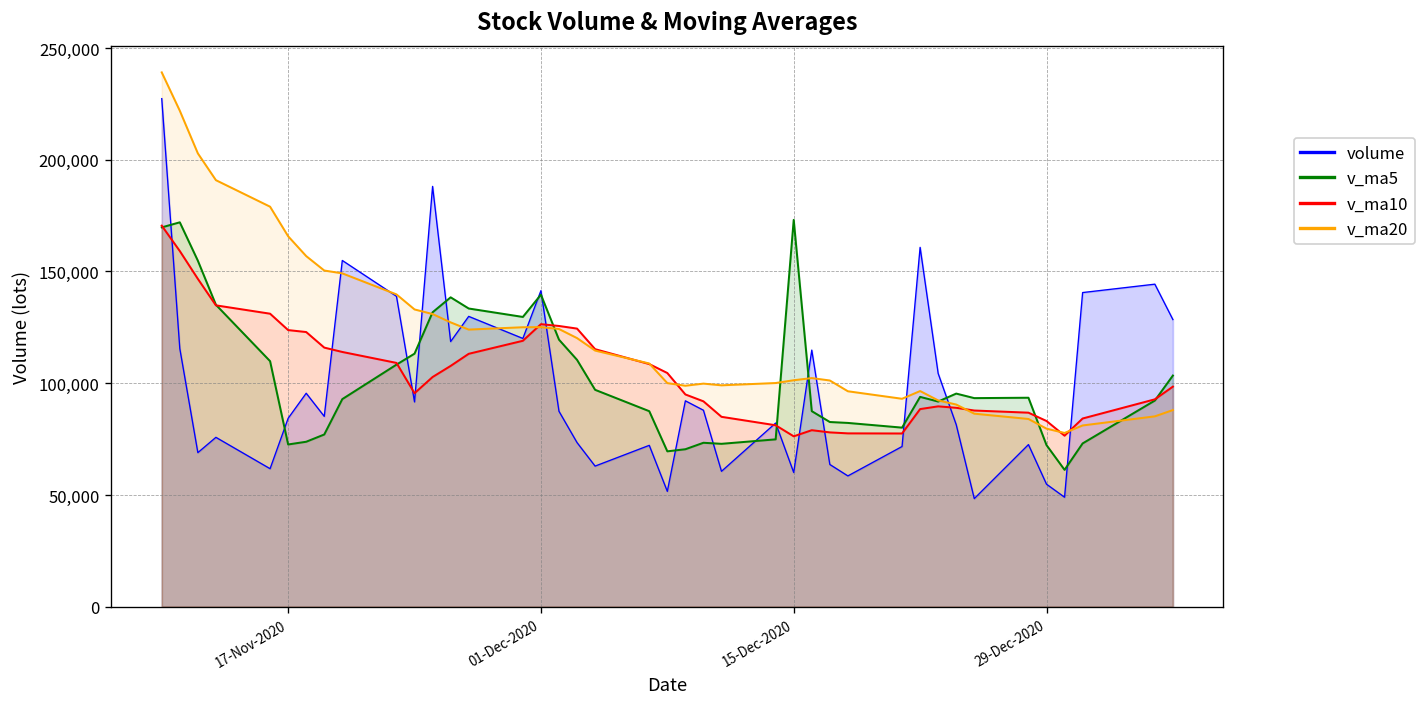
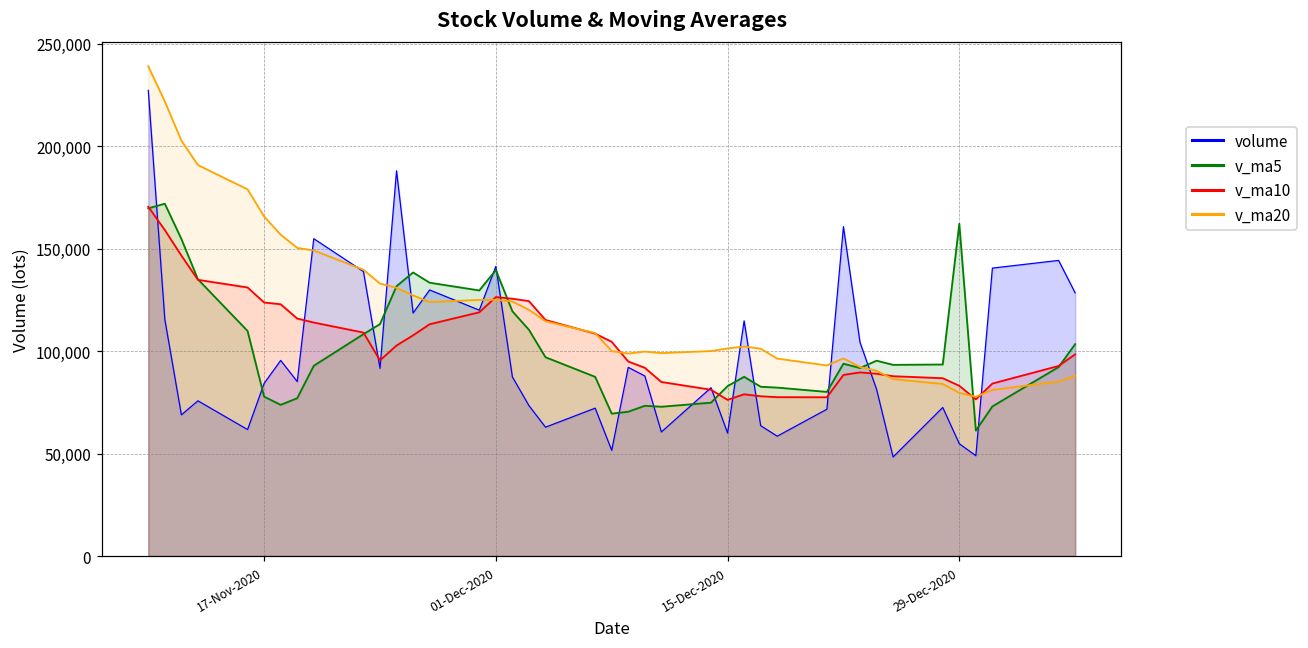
v_ma5, 17-Nov-2020: 73,000 -> 78,000
v_ma5, 15-Dec-2020: 173,000 -> 83,000
v_ma5, 29-Dec-2020: 72,000 -> 162,000
